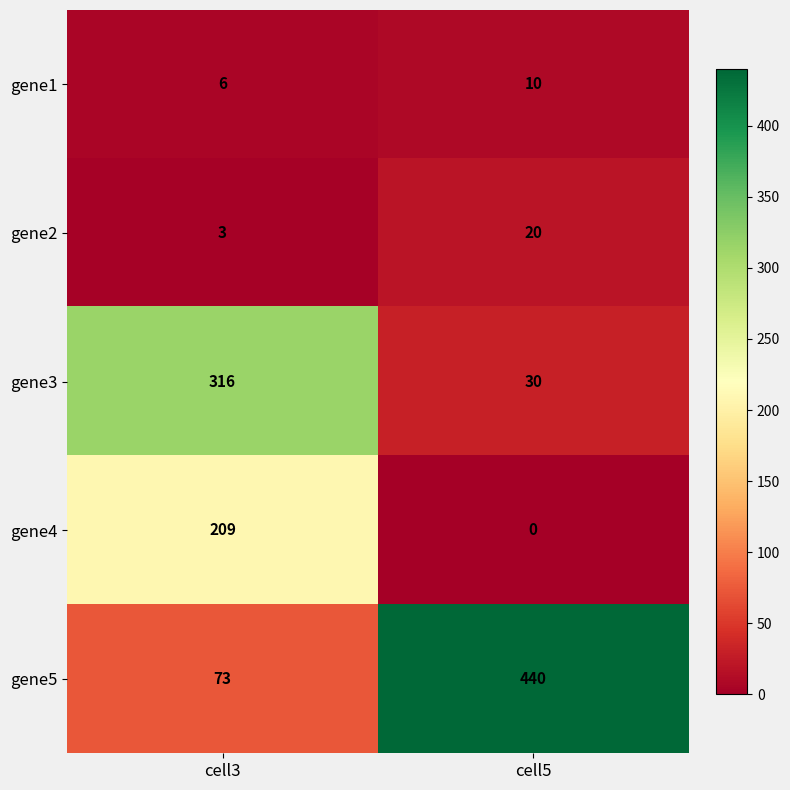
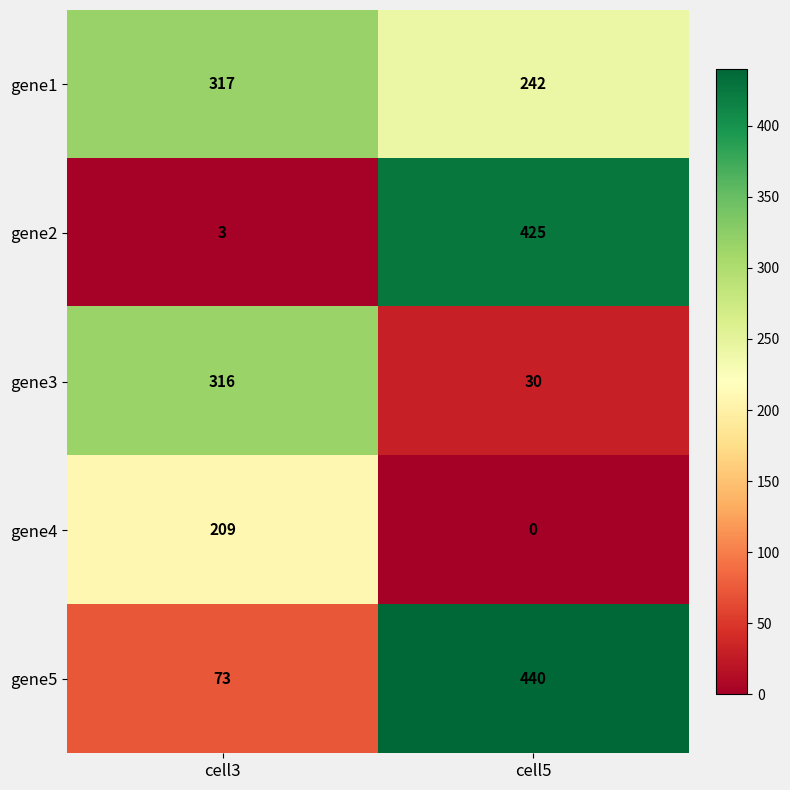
gene1, cell3: 6 -> 317
gene1, cell5: 10 -> 242
gene2, cell5: 20 -> 425
